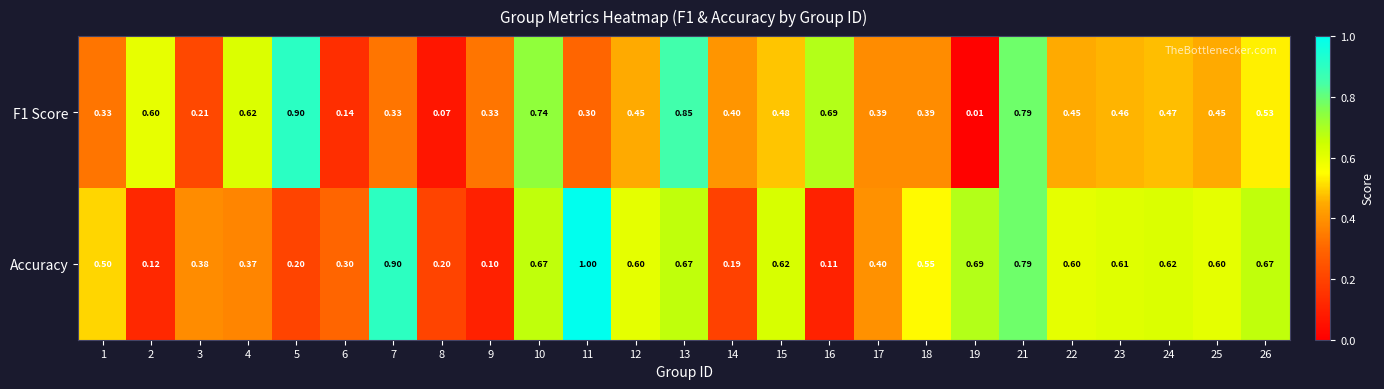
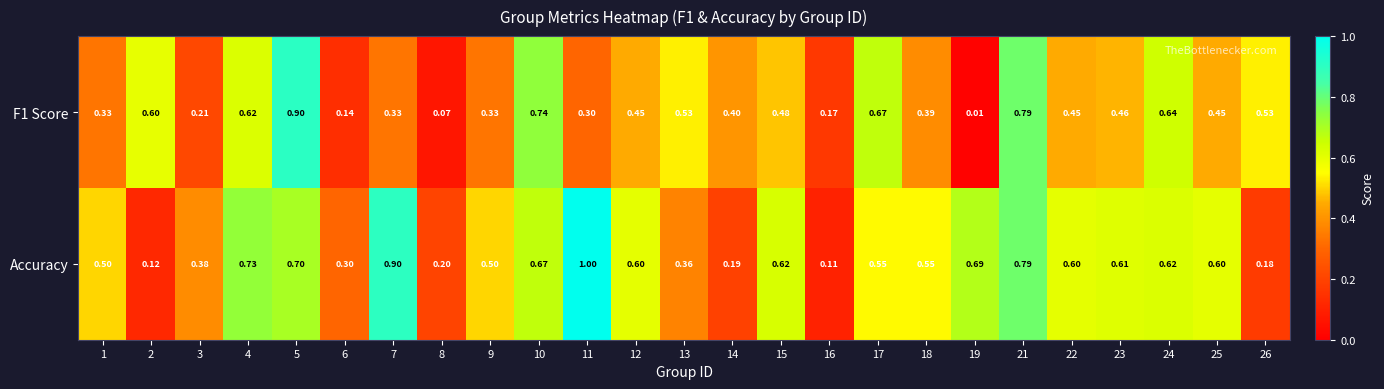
F1 Score, 13: 0.85 -> 0.53
F1 Score, 16: 0.69 -> 0.17
F1 Score, 17: 0.39 -> 0.67
F1 Score, 24: 0.47 -> 0.64
Accuracy, 4: 0.37 -> 0.73
Accuracy, 5: 0.20 -> 0.70
Accuracy, 9: 0.10 -> 0.50
Accuracy, 13: 0.67 -> 0.36
Accuracy, 17: 0.40 -> 0.55
Accuracy, 26: 0.67 -> 0.18
